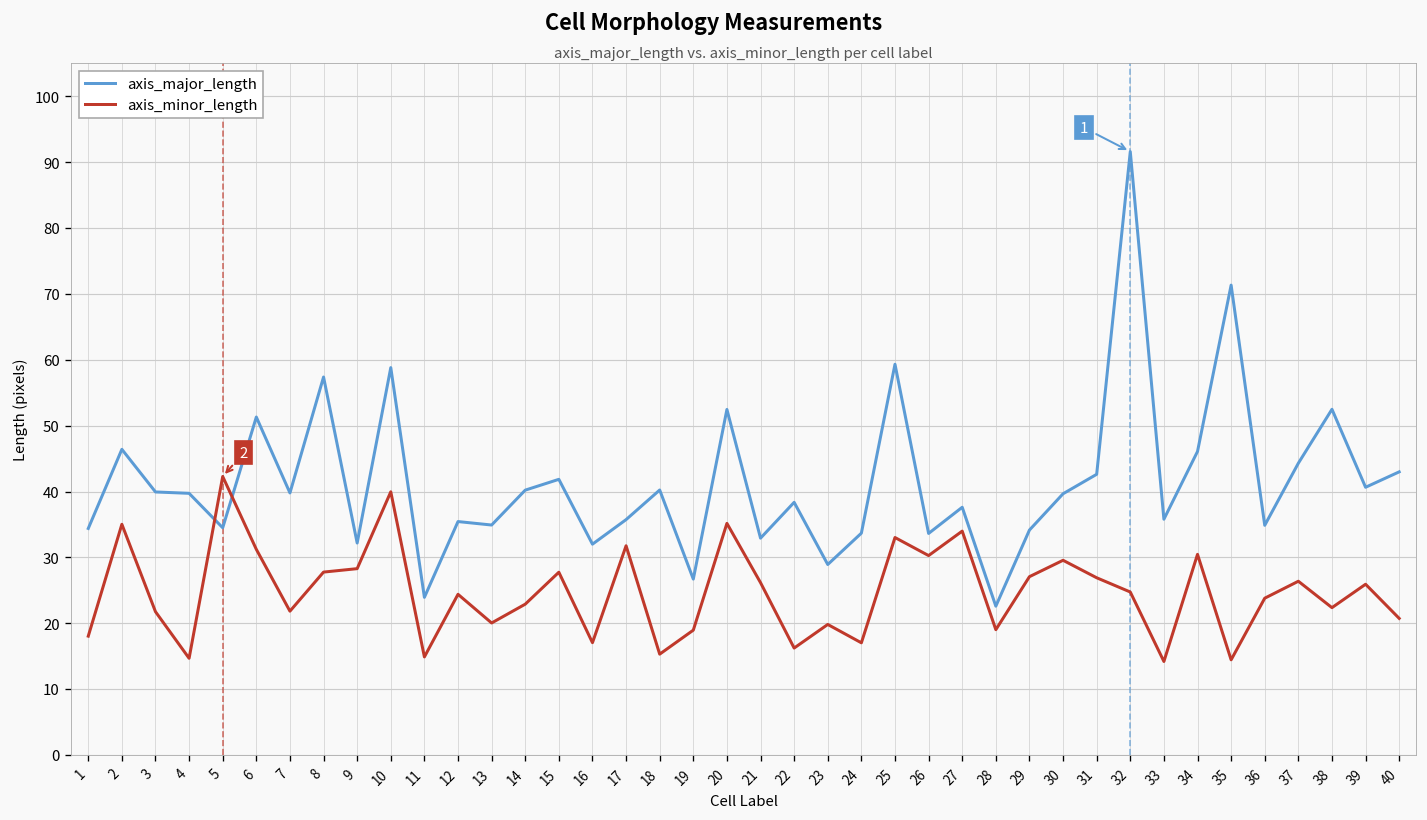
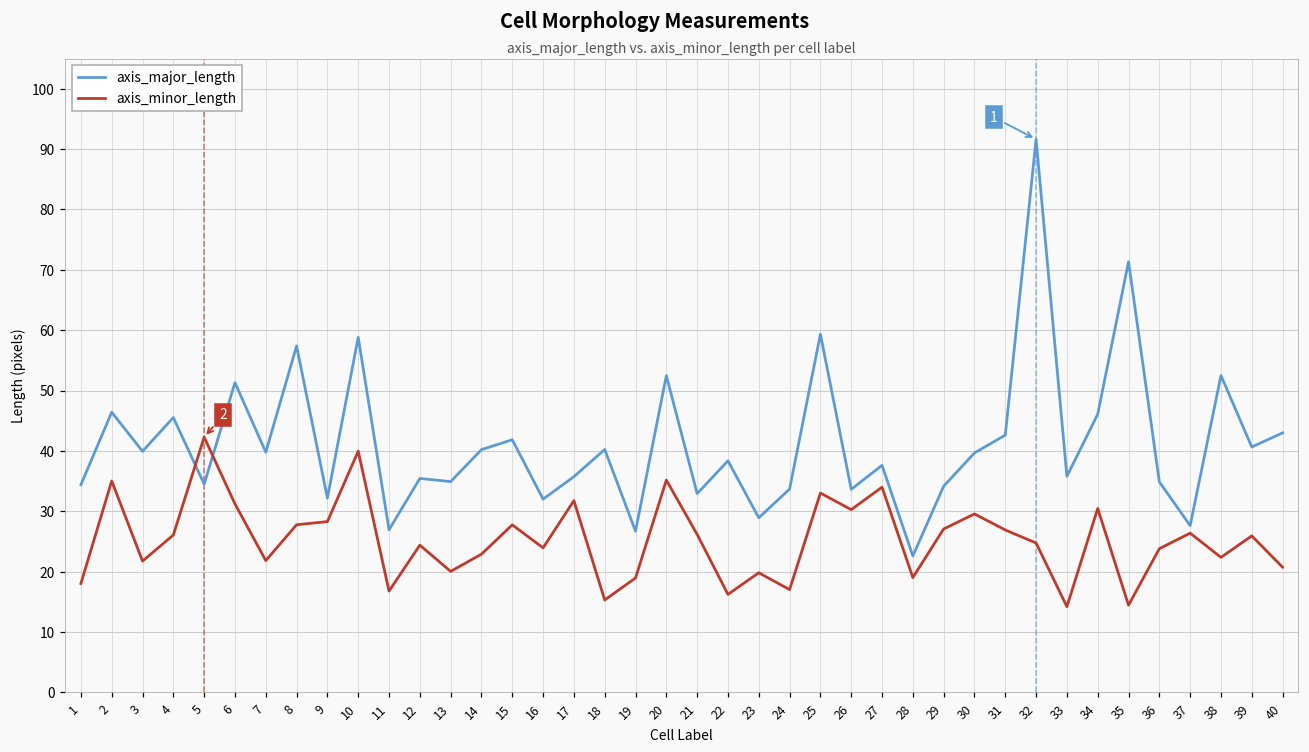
axis_major_length, 4: 40 -> 46
axis_minor_length, 4: 15 -> 26
axis_major_length, 11: 24 -> 27
axis_minor_length, 11: 15 -> 17
axis_minor_length, 16: 17 -> 24
axis_major_length, 37: 44 -> 28
